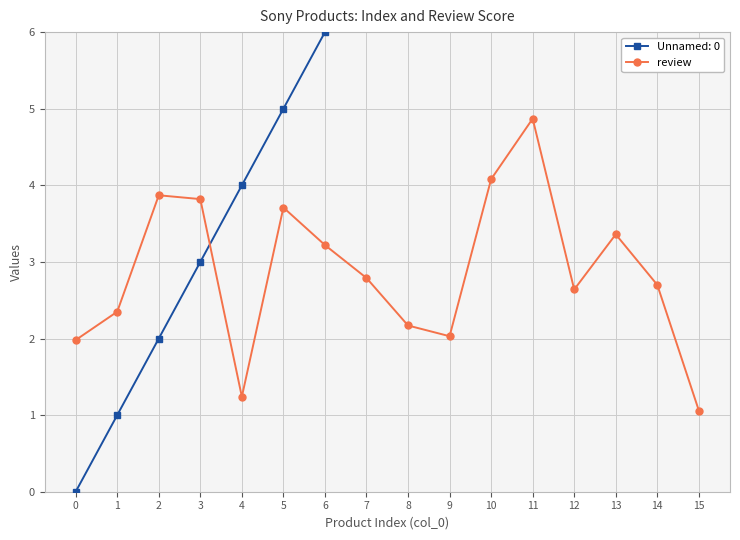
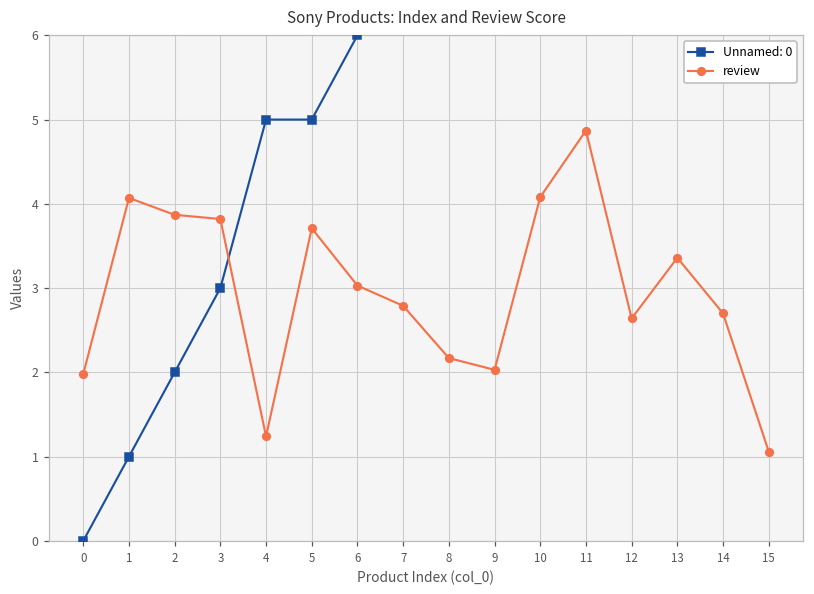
review, 1: 2.4 -> 4.1
Unnamed: 0, 4: 4 -> 5
review, 6: 3.2 -> 3.0
